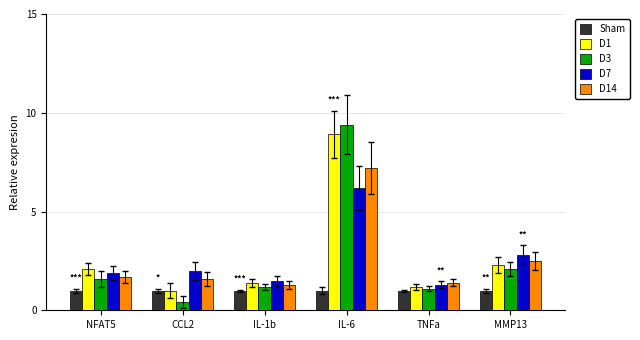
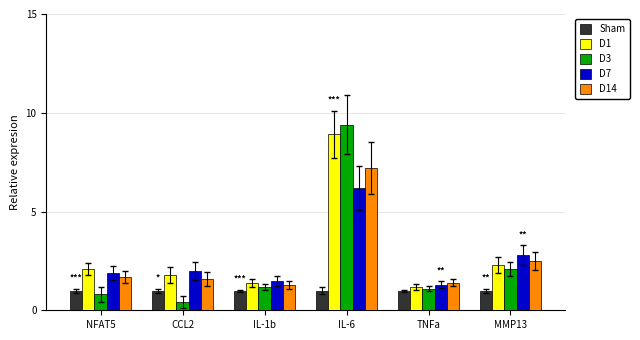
D3, NFAT5: 1.6 -> 0.8
D1, CCL2: 1.0 -> 1.8
